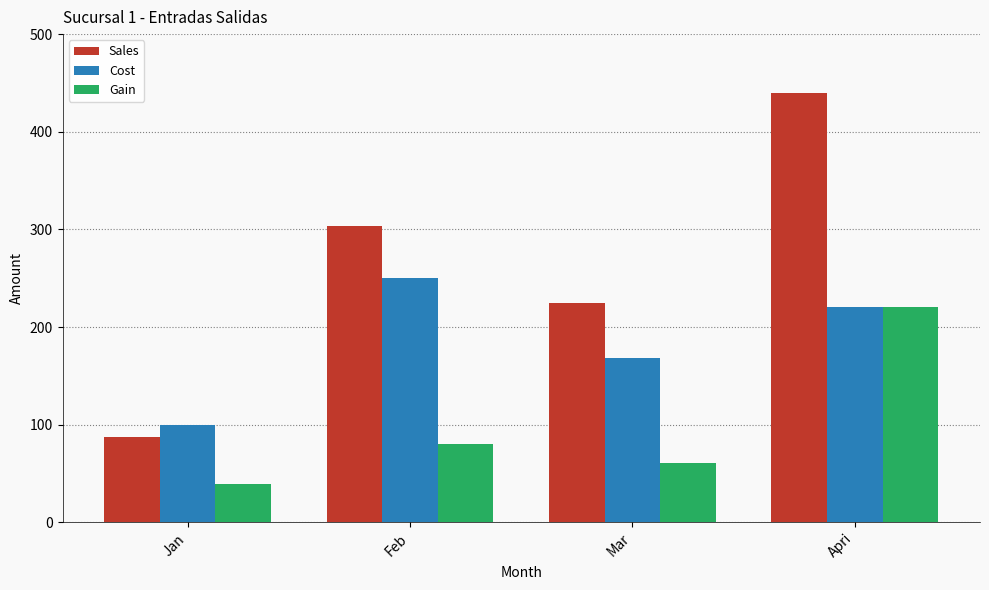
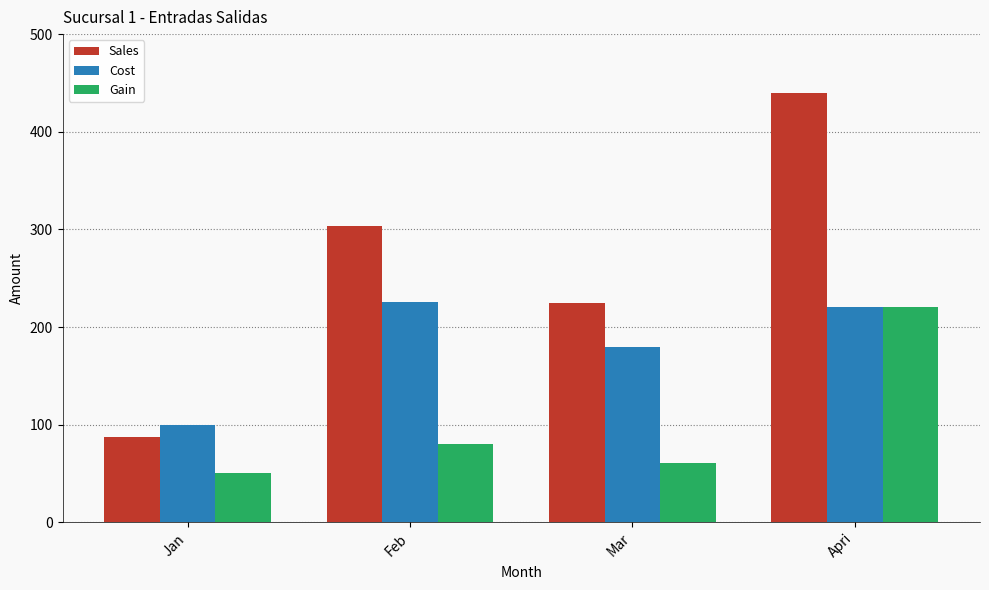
Gain, Jan: 40 -> 50
Cost, Feb: 250 -> 230
Cost, Mar: 170 -> 180
